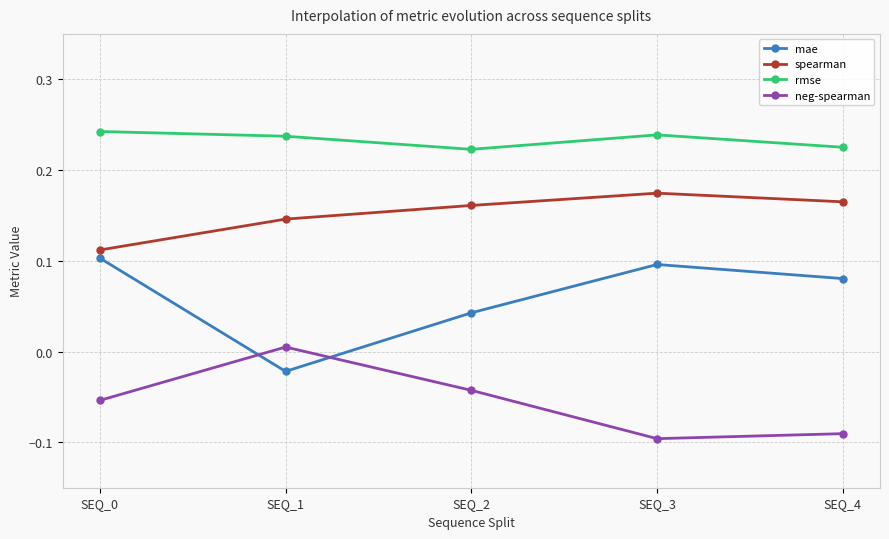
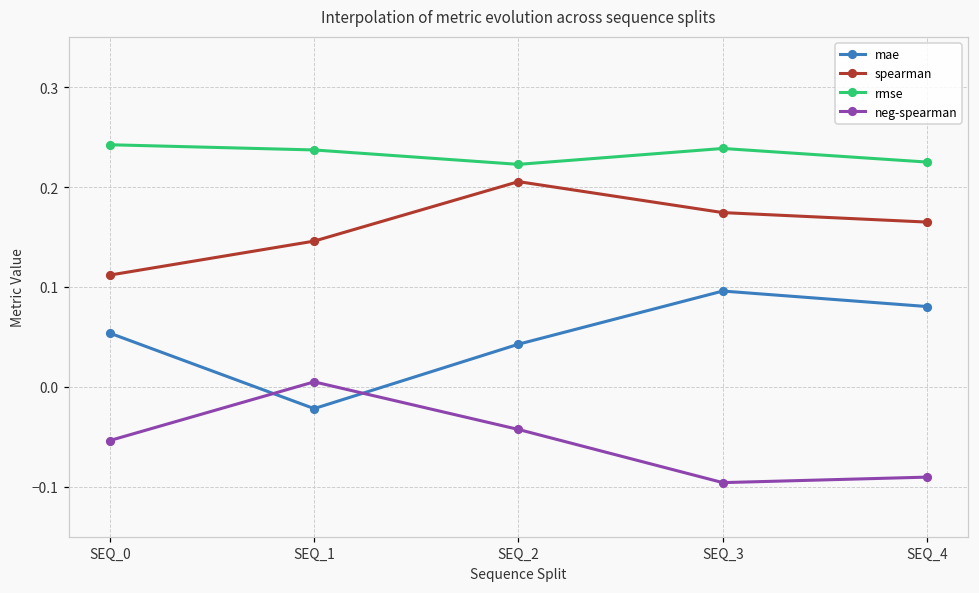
mae, SEQ_0: 0.10 -> 0.05
spearman, SEQ_2: 0.16 -> 0.21
